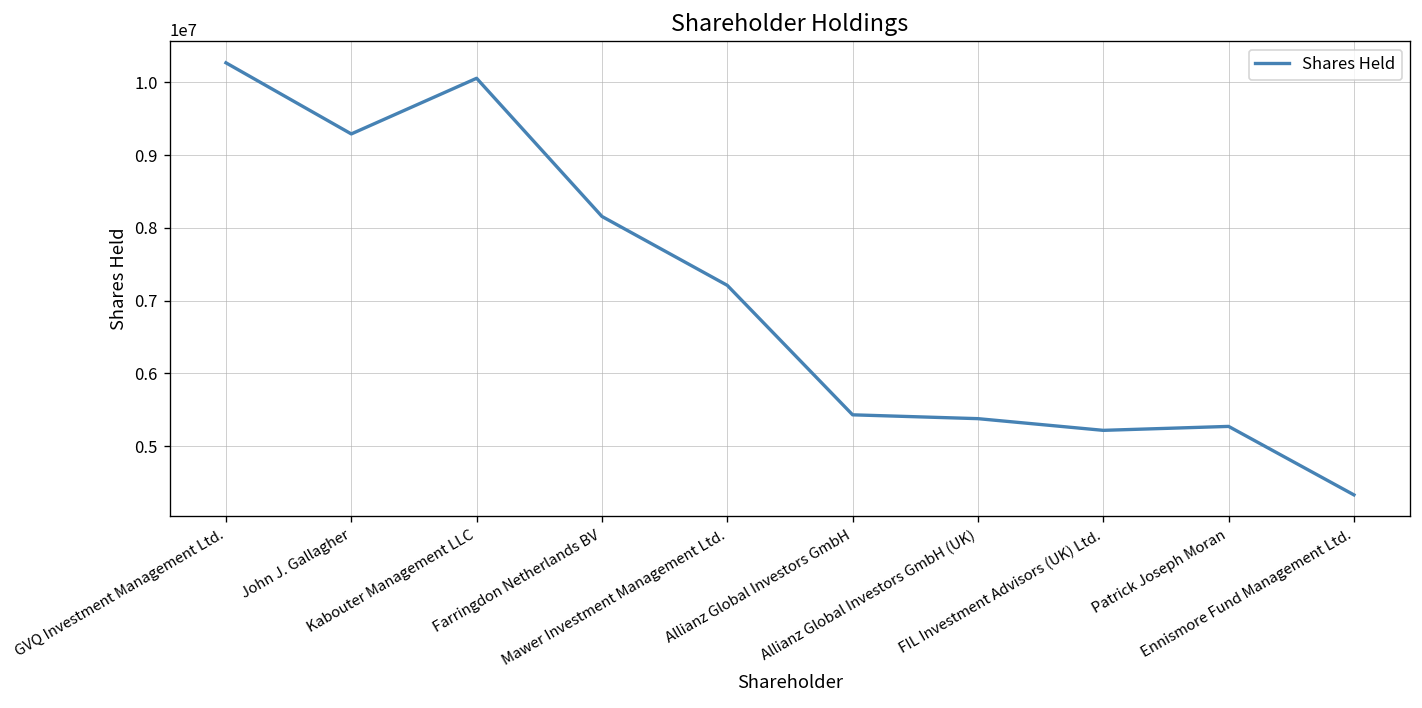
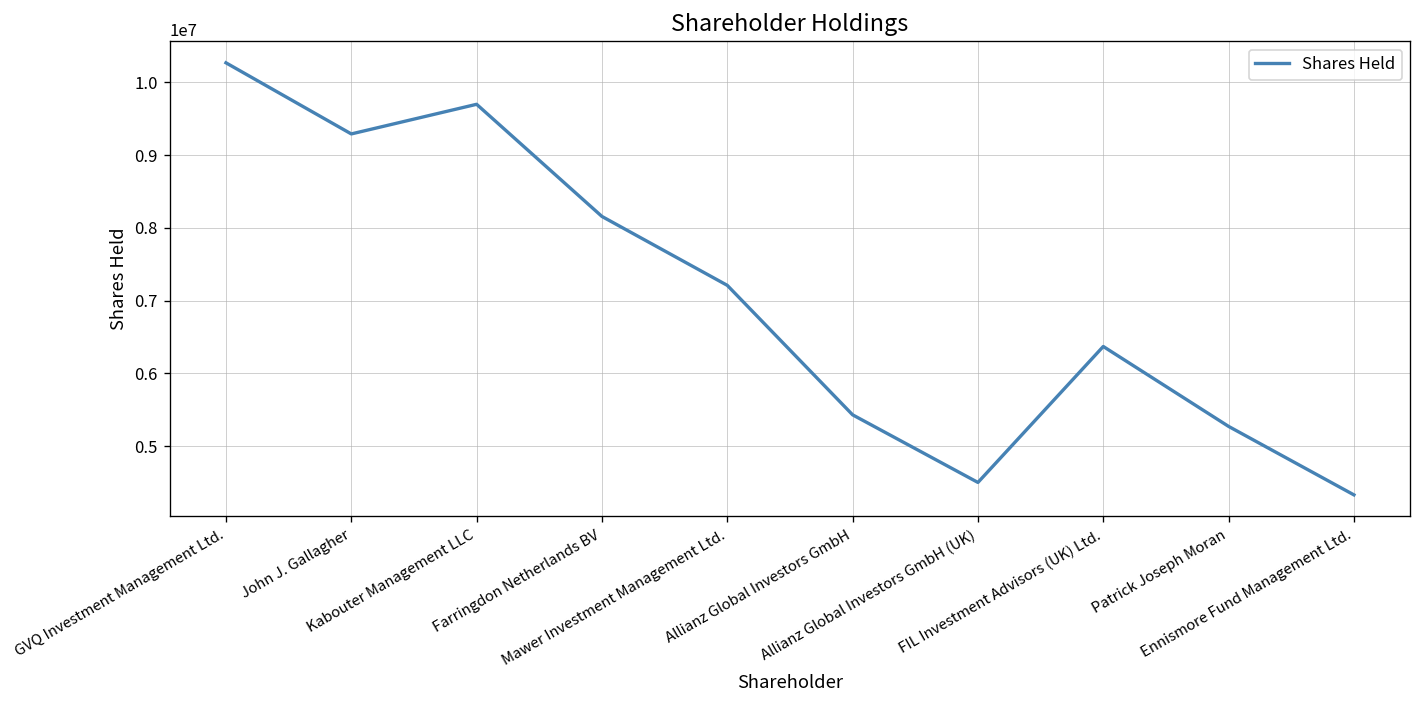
Kabouter Management LLC: 10100000 -> 9700000
Allianz Global Investors GmbH (UK): 5400000 -> 4500000
FIL Investment Advisors (UK) Ltd.: 5200000 -> 6400000
